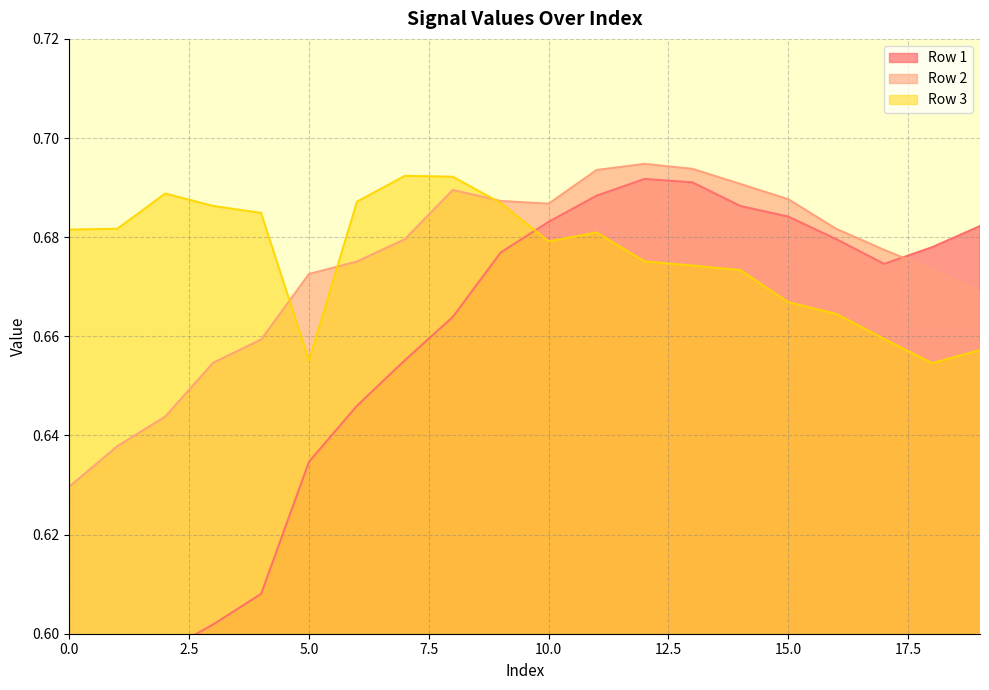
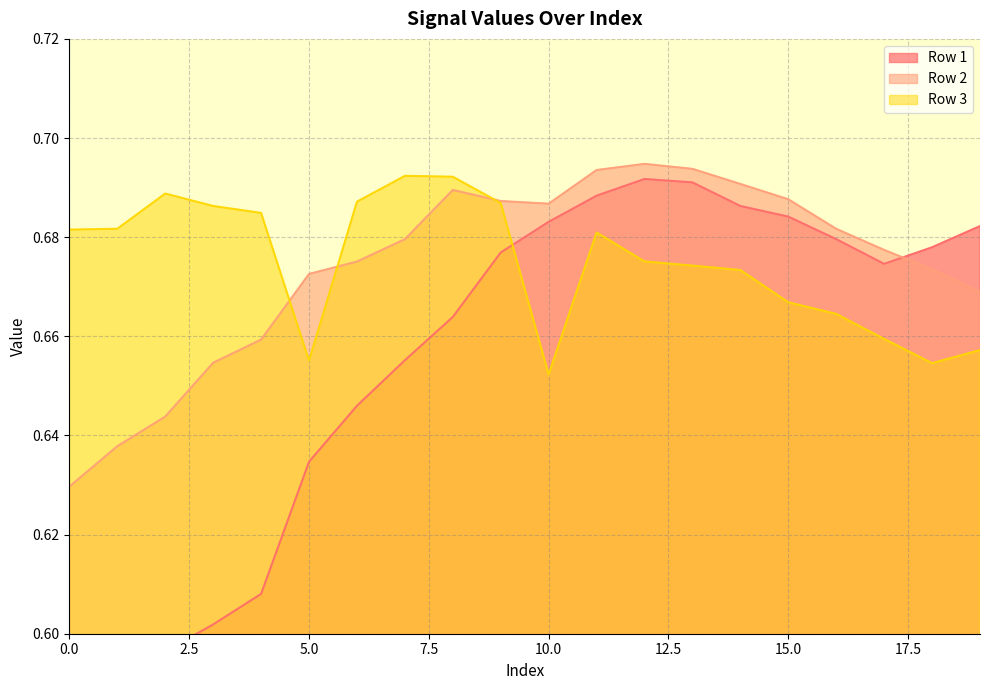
Row 3, 10.0: 0.679 -> 0.652
